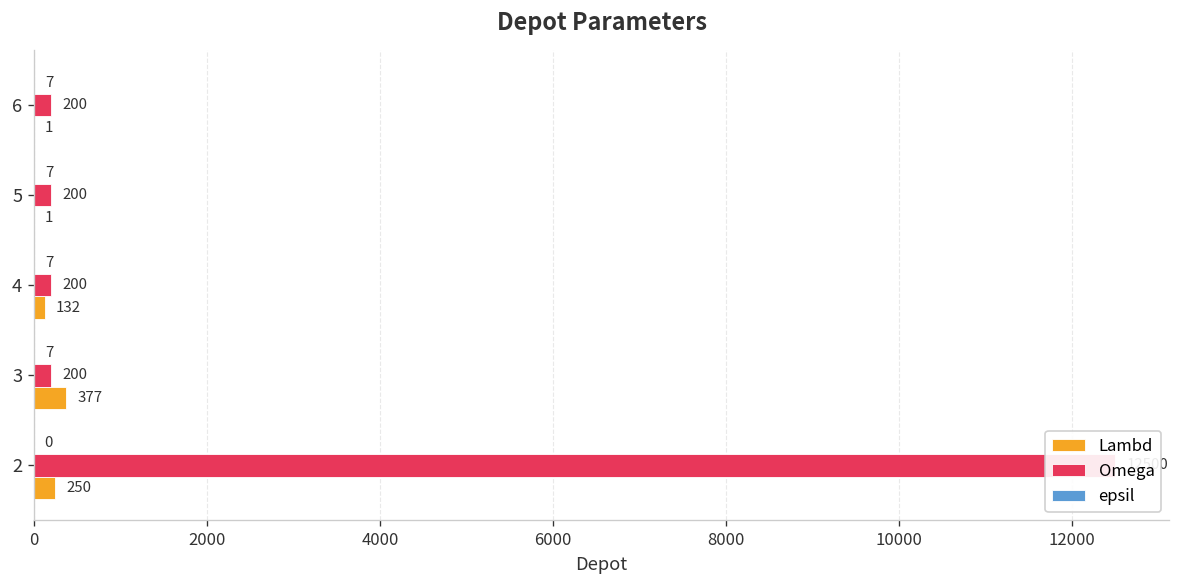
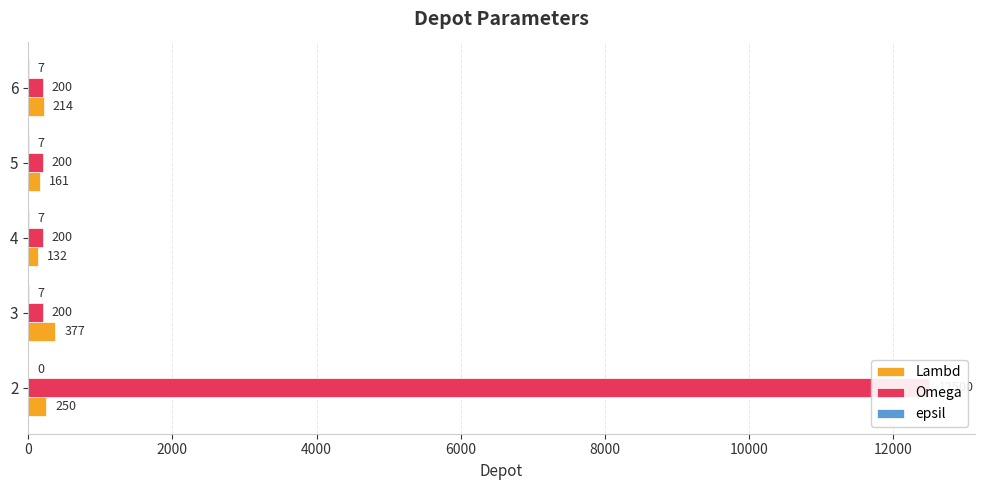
Lambd, 6: 1 -> 214
Lambd, 5: 1 -> 161
